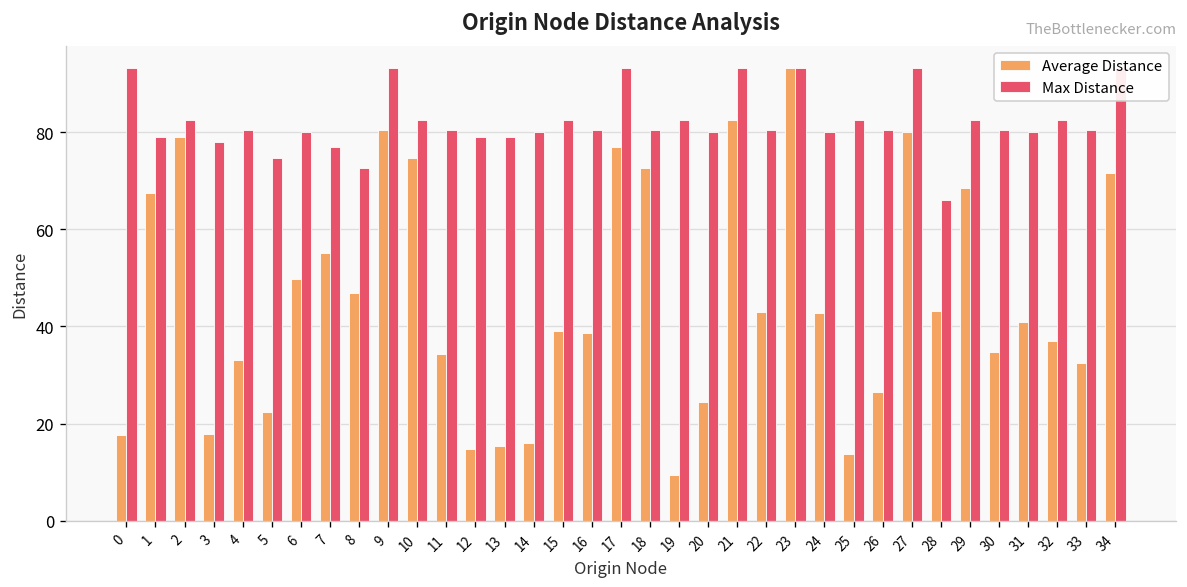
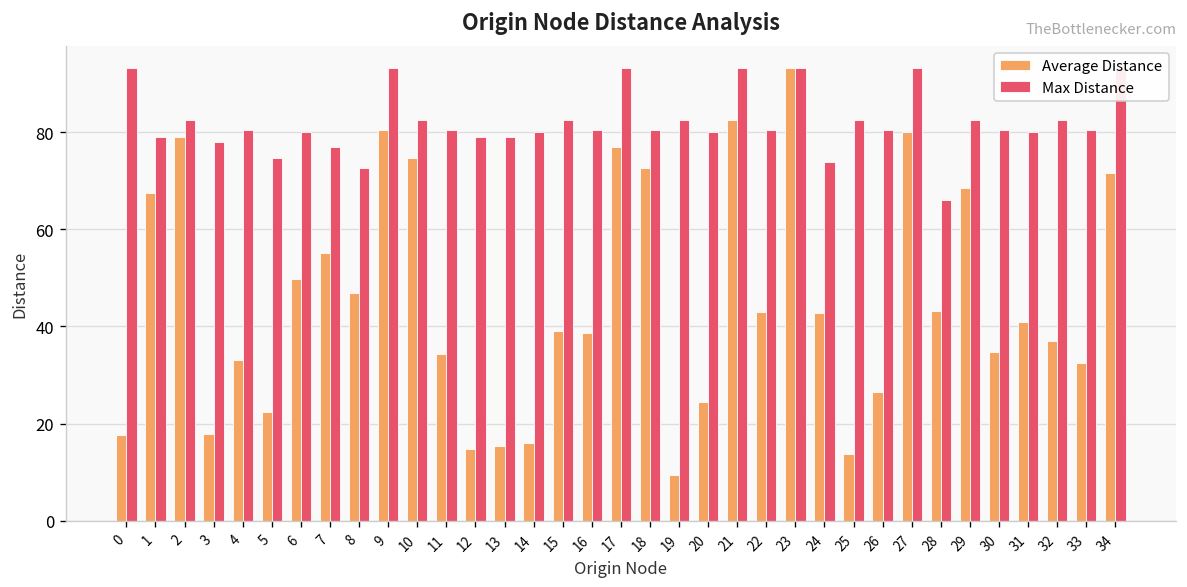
Max Distance, 24: 80 -> 74
